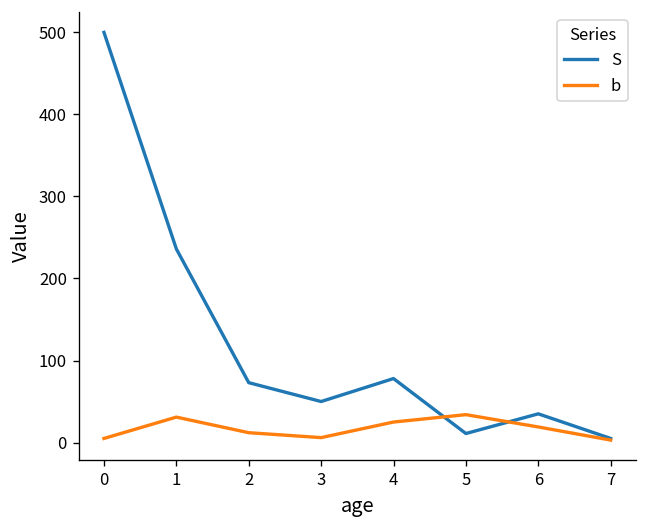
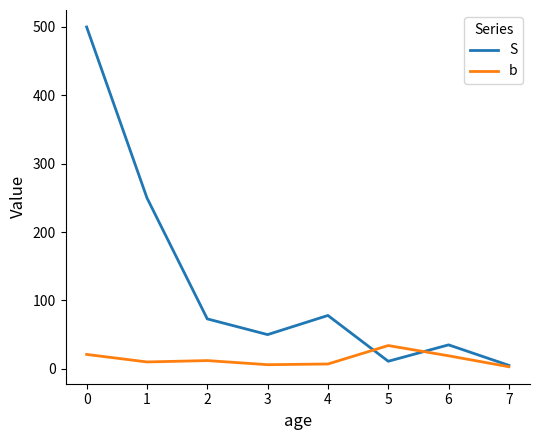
b, 0: 10 -> 20
S, 1: 240 -> 250
b, 1: 30 -> 10
b, 4: 30 -> 10
